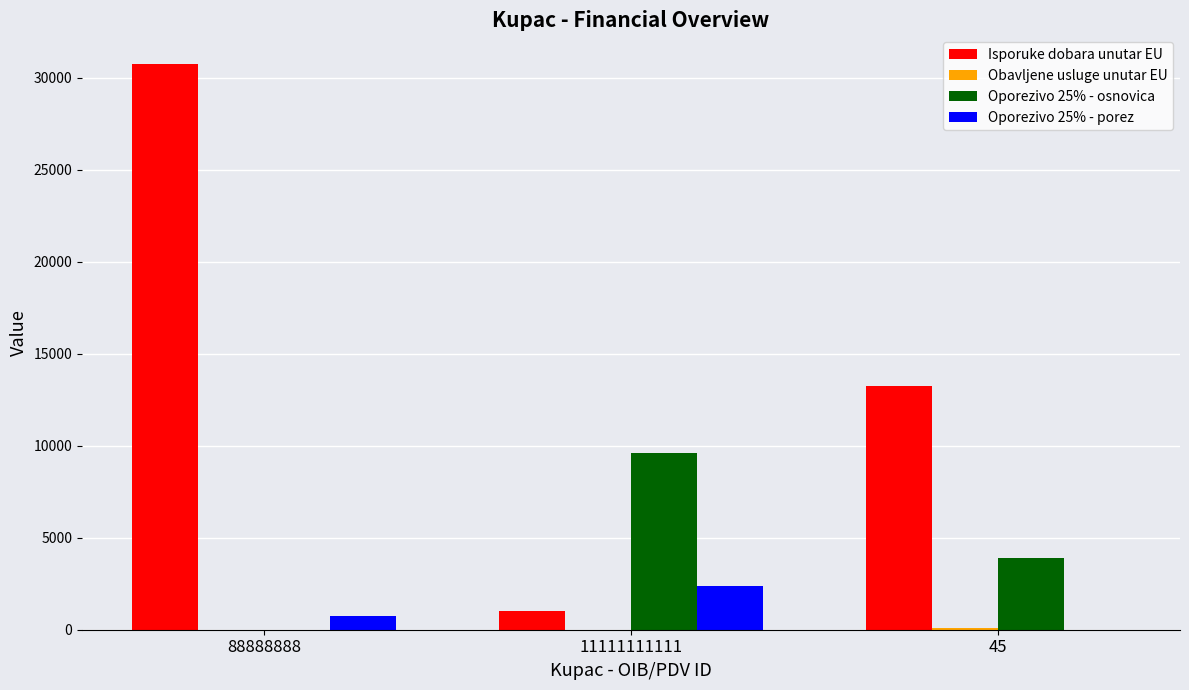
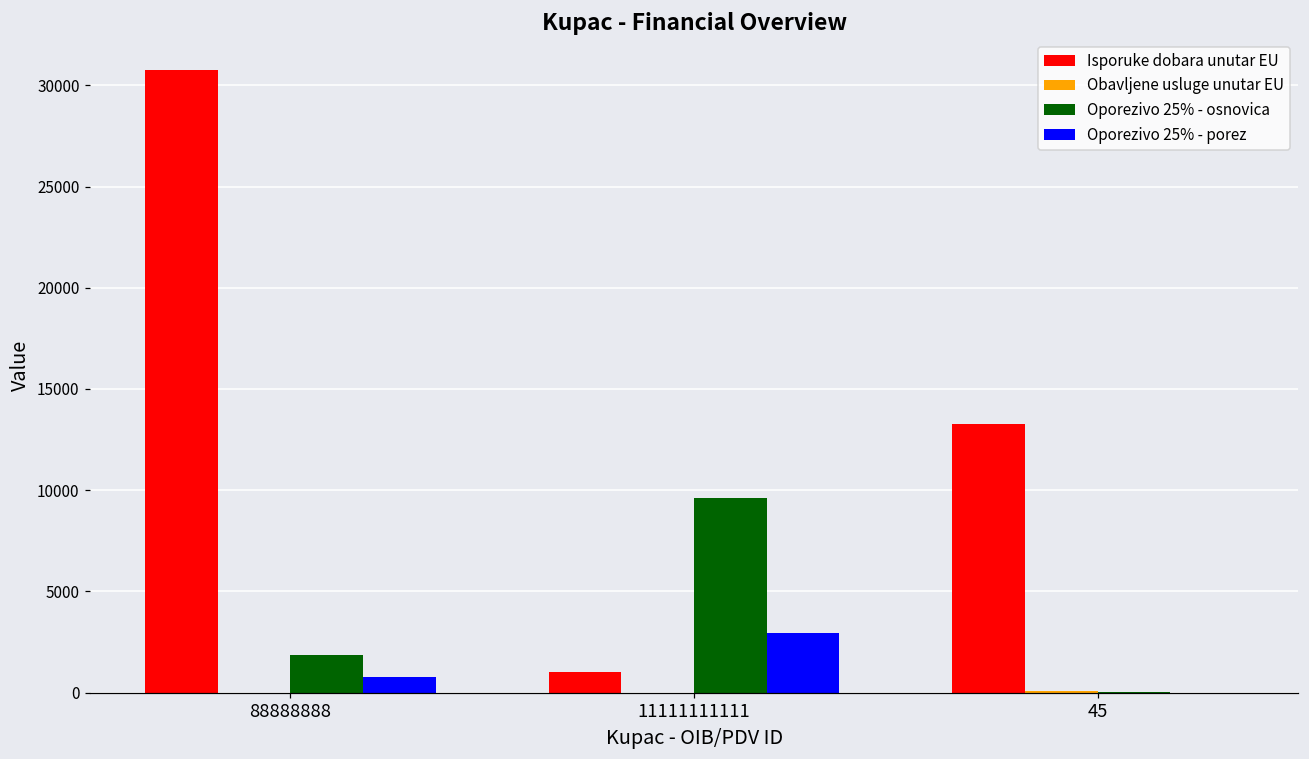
Oporezivo 25% - osnovica, 88888888: 0 -> 1900
Oporezivo 25% - porez, 11111111111: 2400 -> 2900
Oporezivo 25% - osnovica, 45: 3900 -> 0
